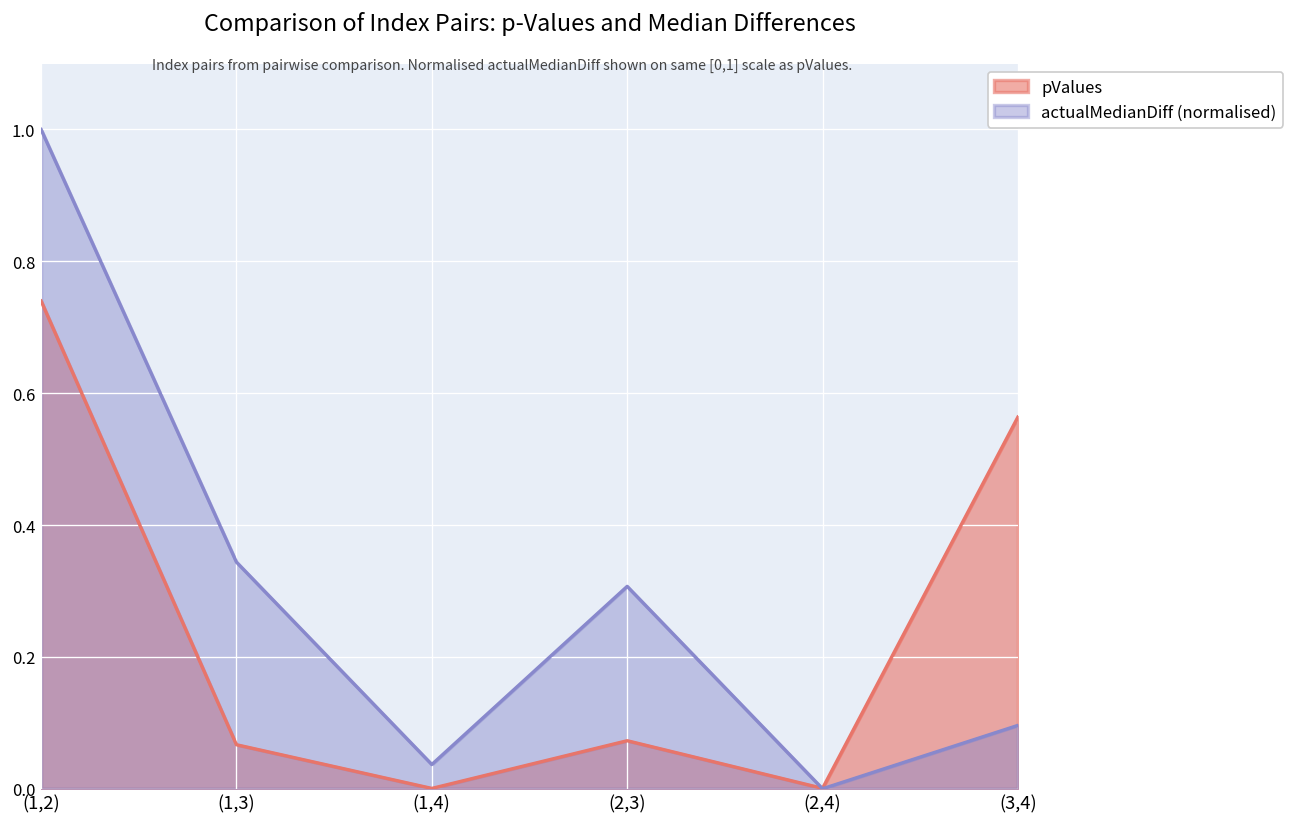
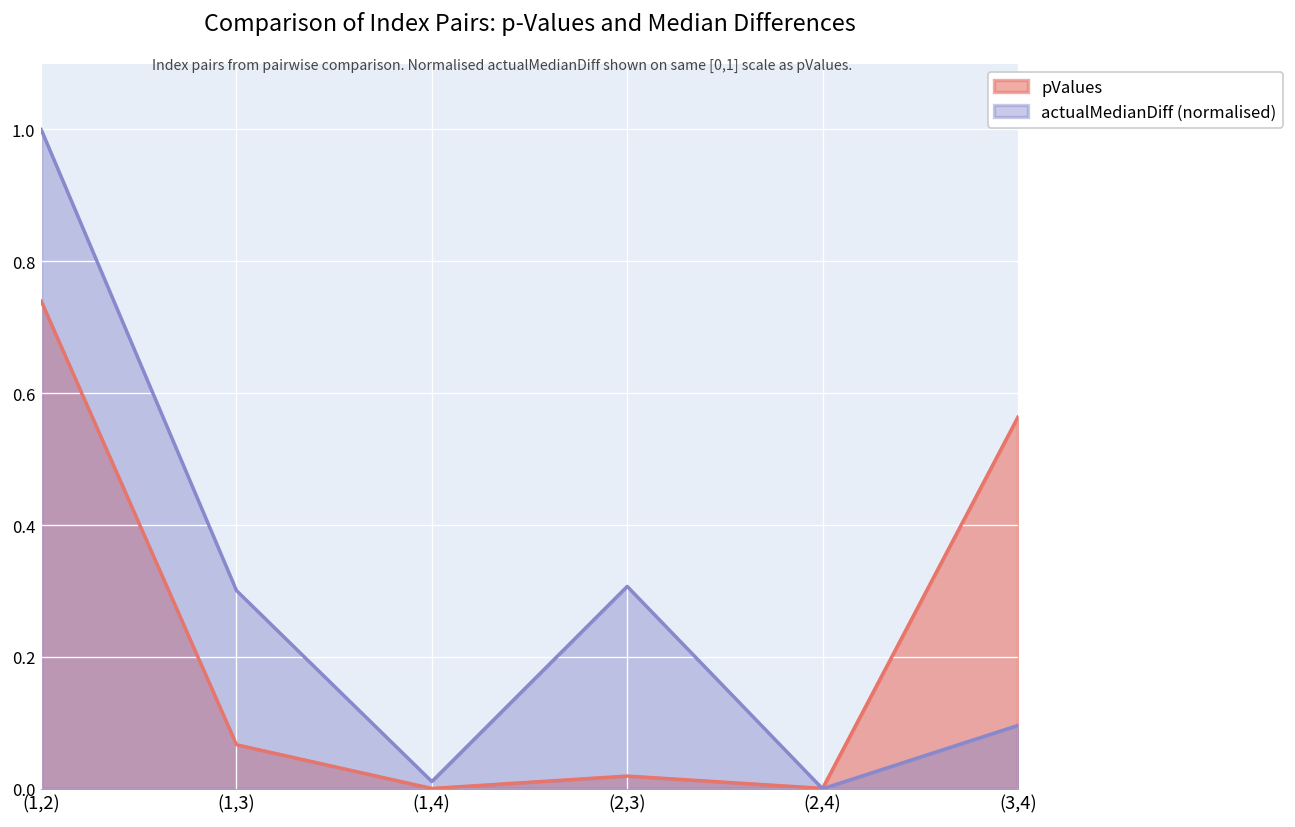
actualMedianDiff (normalised), (1,3): 0.34 -> 0.30
actualMedianDiff (normalised), (1,4): 0.04 -> 0.01
pValues, (2,3): 0.07 -> 0.02
